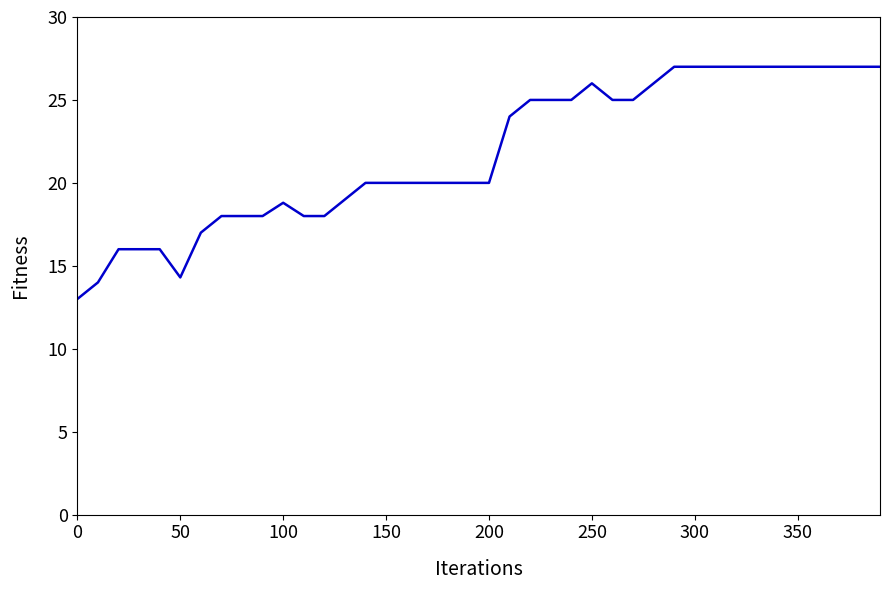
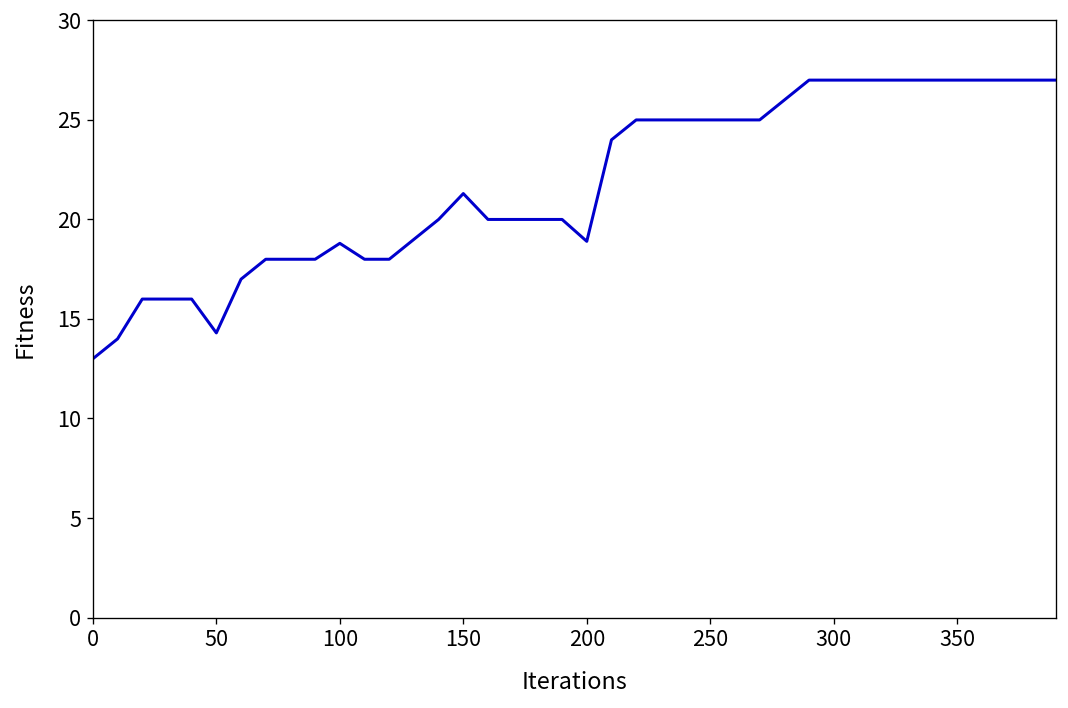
150: 20.0 -> 21.3
200: 20.0 -> 18.9
250: 26 -> 25
